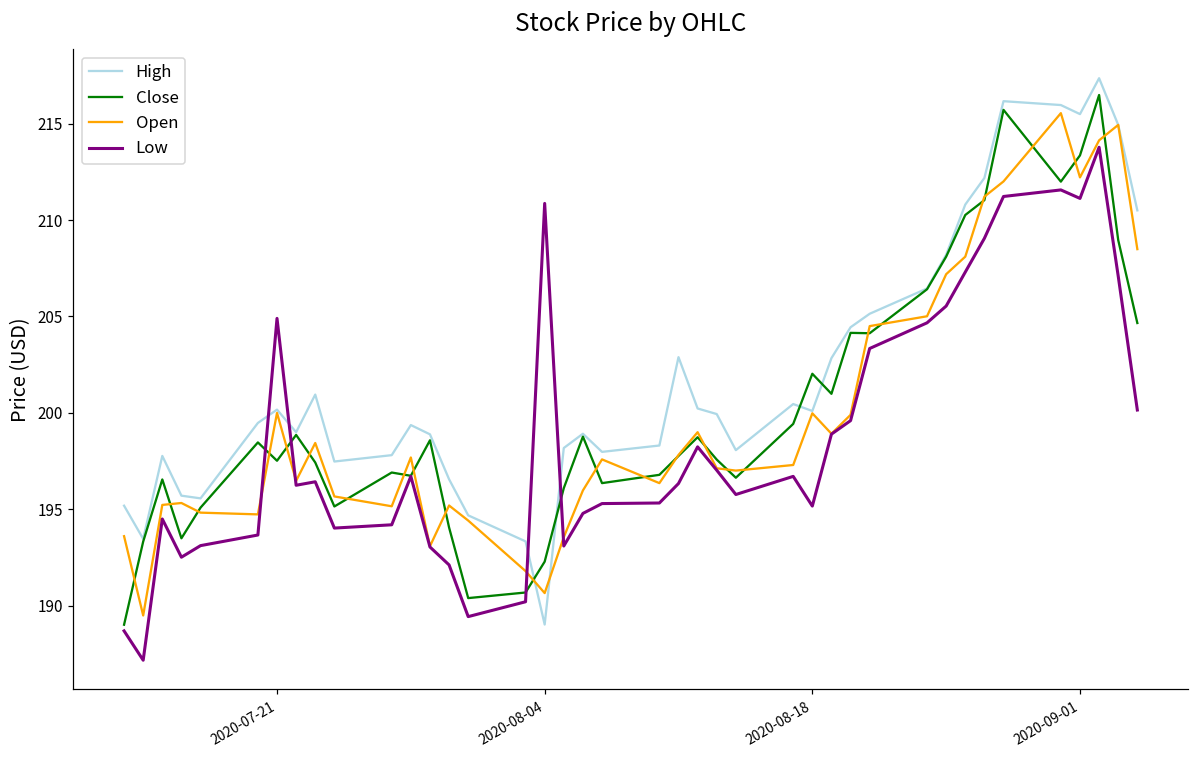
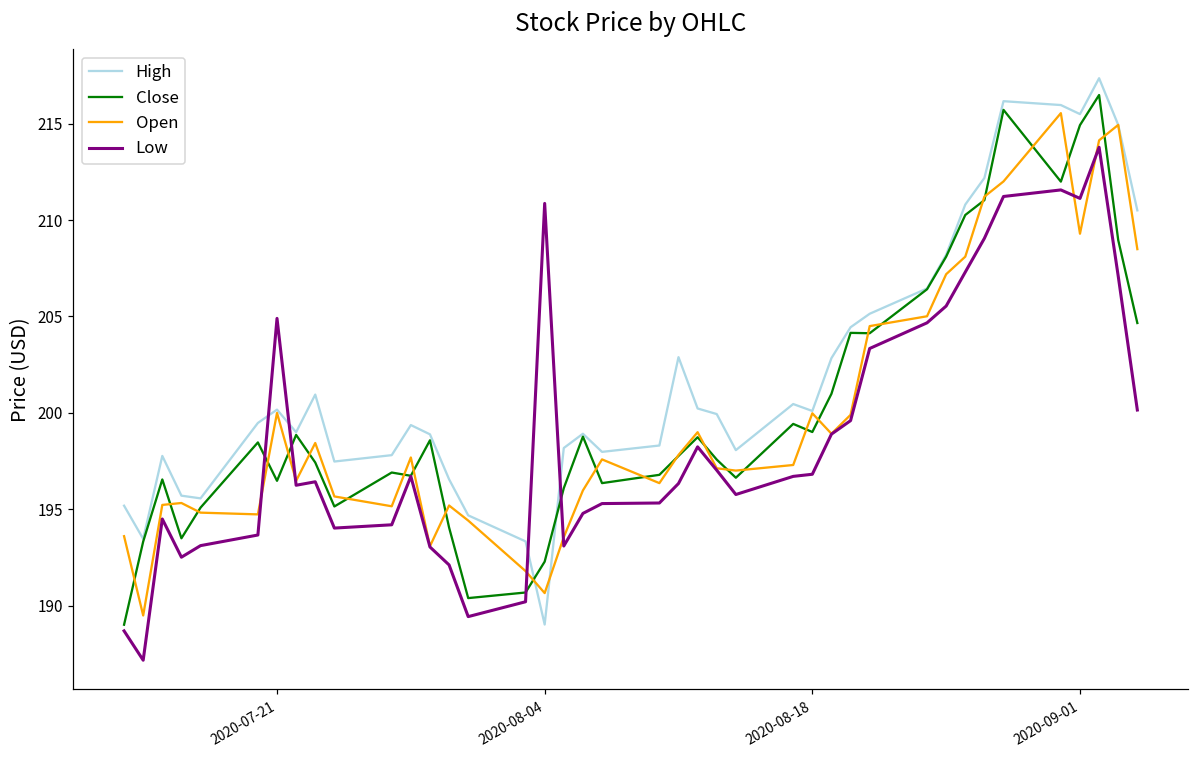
Close, 2020-07-21: 197.5 -> 196.5
Close, 2020-08-18: 202.0 -> 199.0
Low, 2020-08-18: 195.2 -> 196.8
Close, 2020-09-01: 213.4 -> 214.9
Open, 2020-09-01: 212.2 -> 209.3
